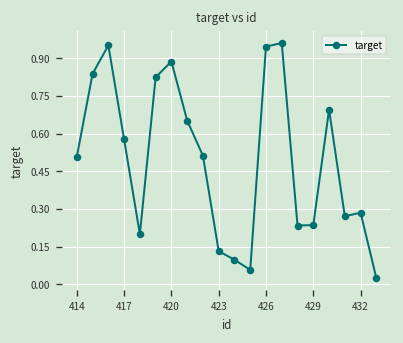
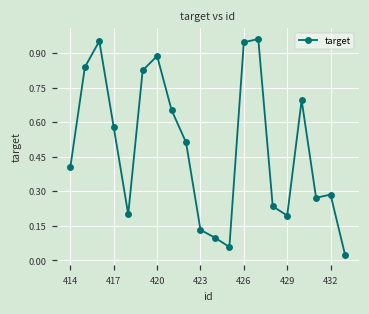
414: 0.51 -> 0.41
429: 0.24 -> 0.19
